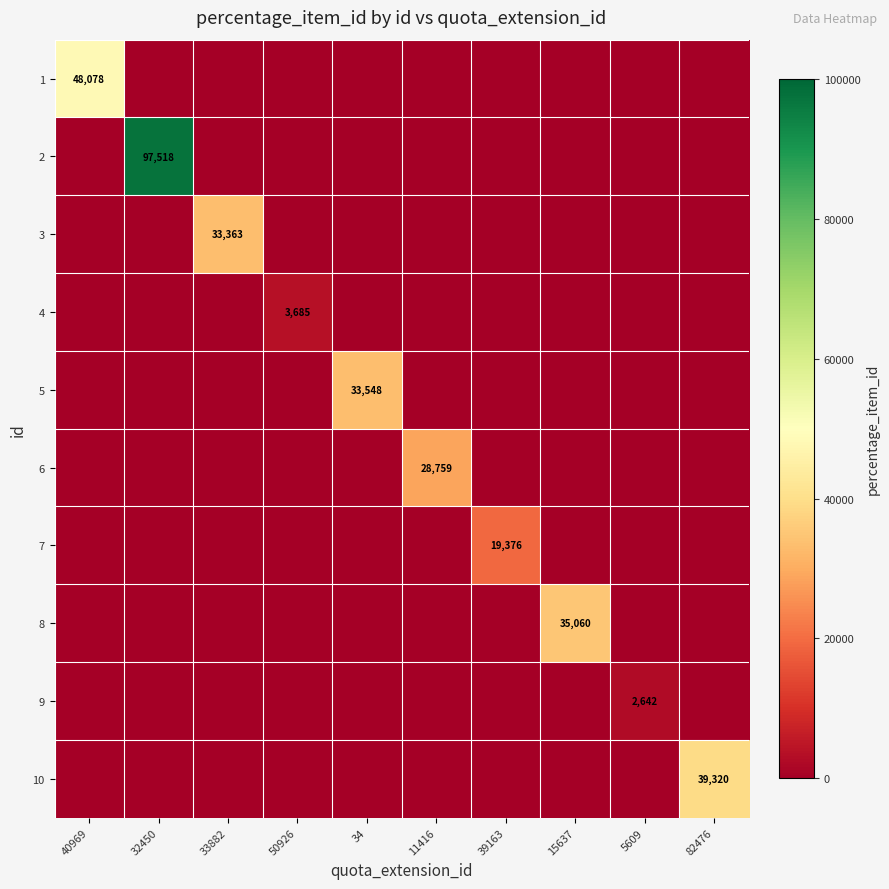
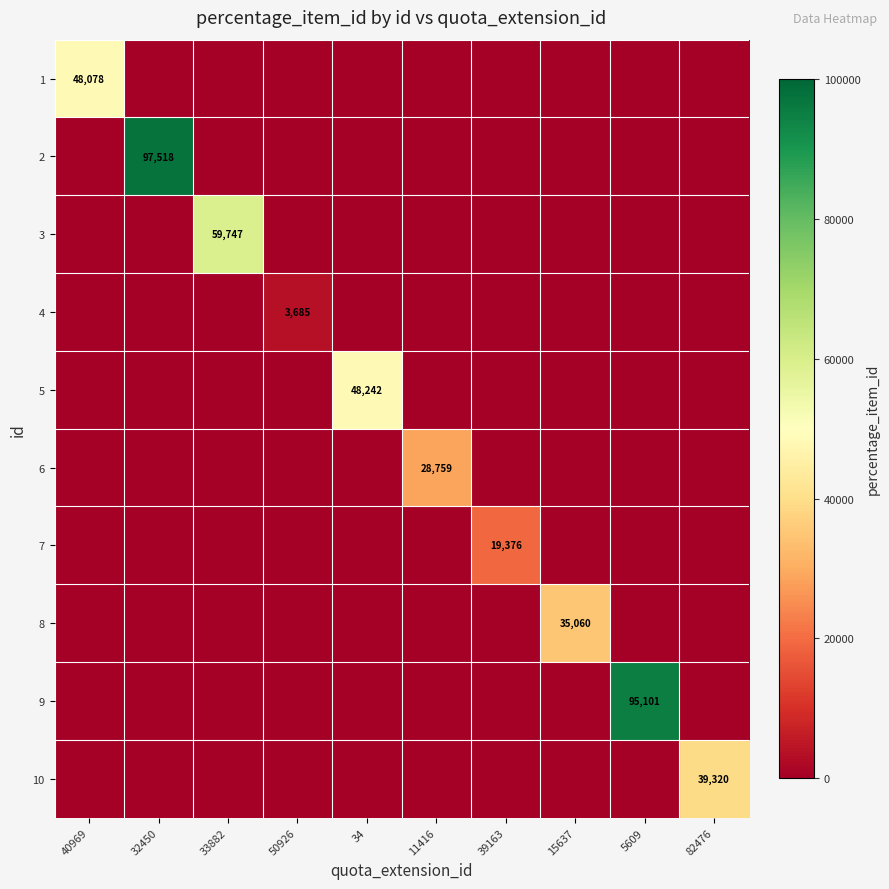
3, 33882: 33,363 -> 59,747
5, 34: 33,548 -> 48,242
9, 5609: 2,642 -> 95,101
